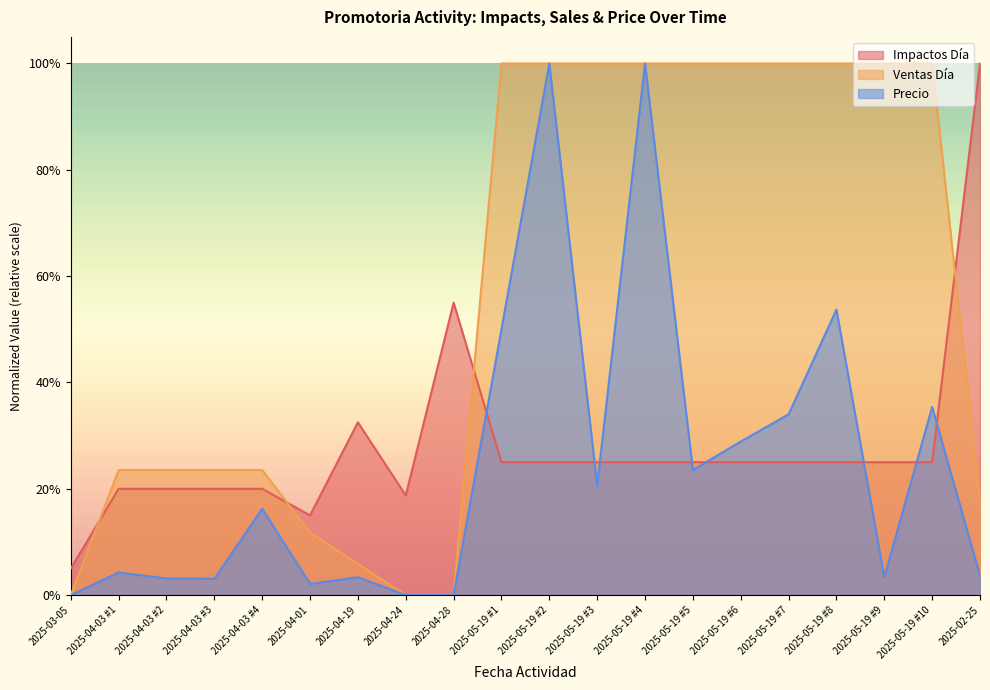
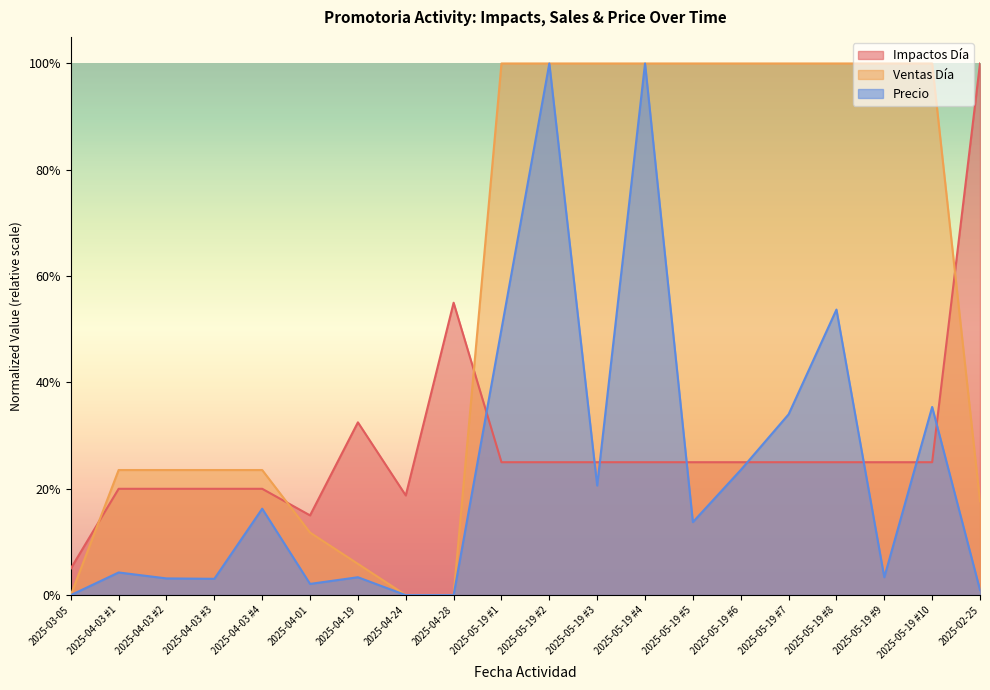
Precio, 2025-05-19 #5: 24% -> 14%
Precio, 2025-05-19 #6: 29% -> 24%
Precio, 2025-02-25: 4% -> 1%
